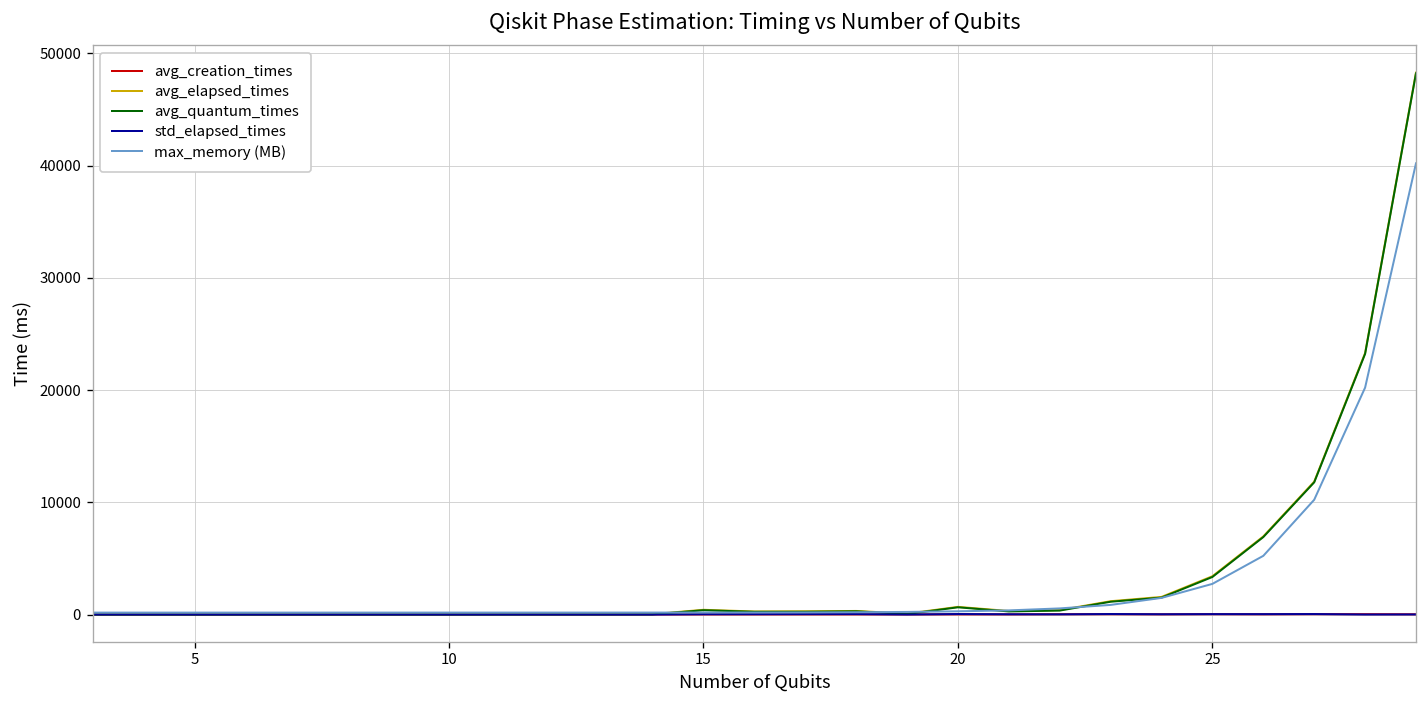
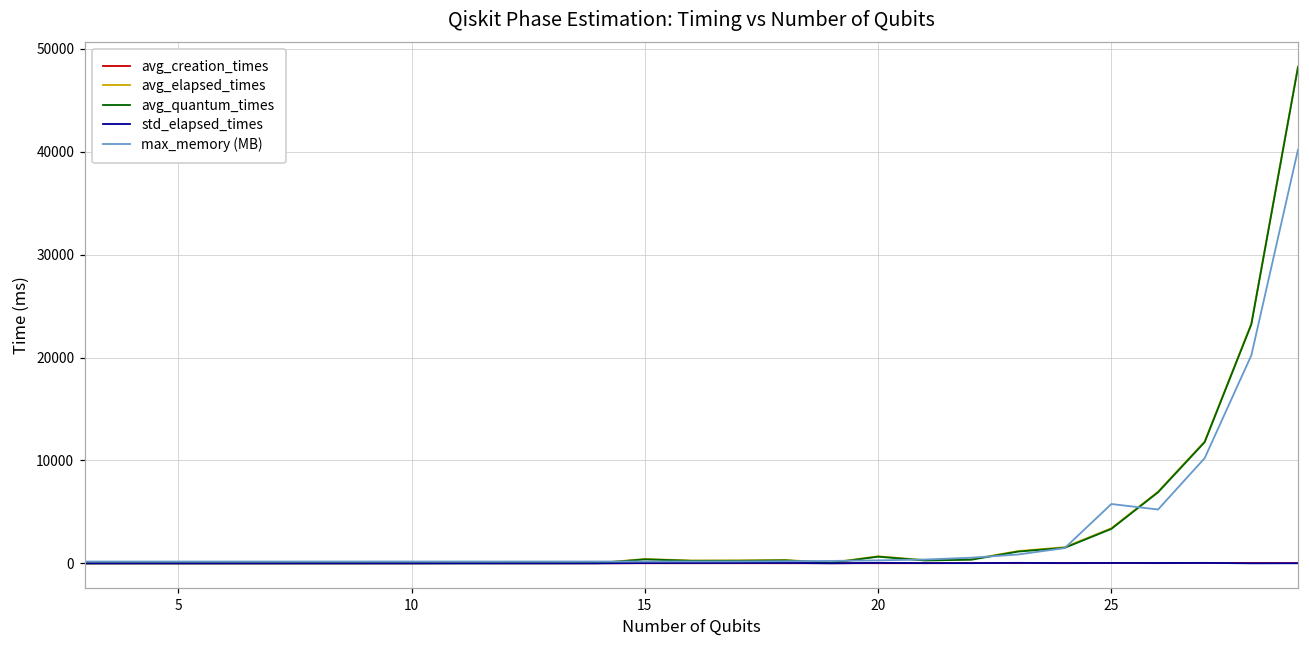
max_memory (MB), 25: 3000 -> 6000
